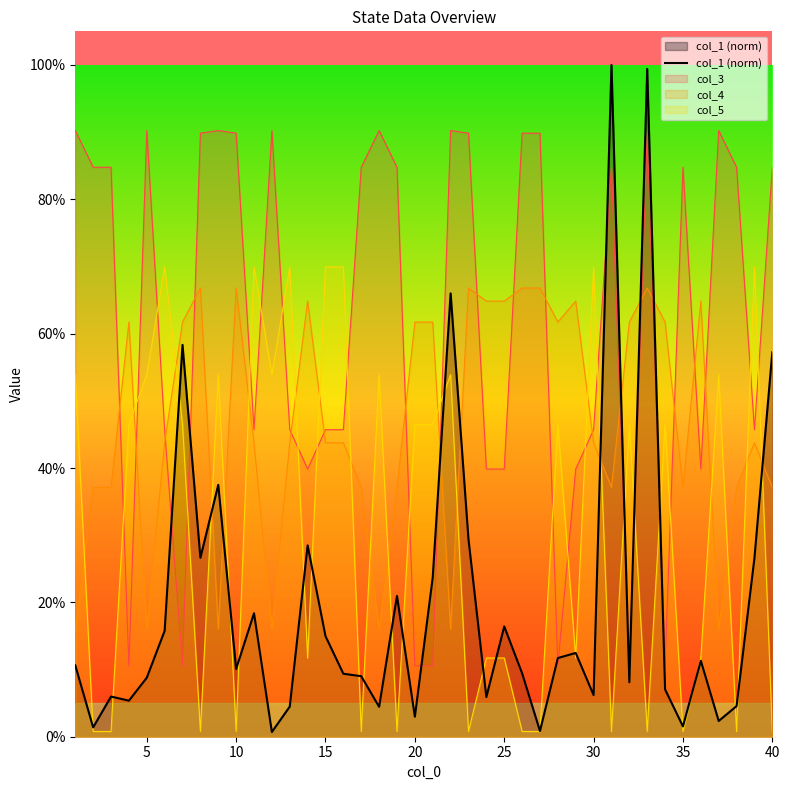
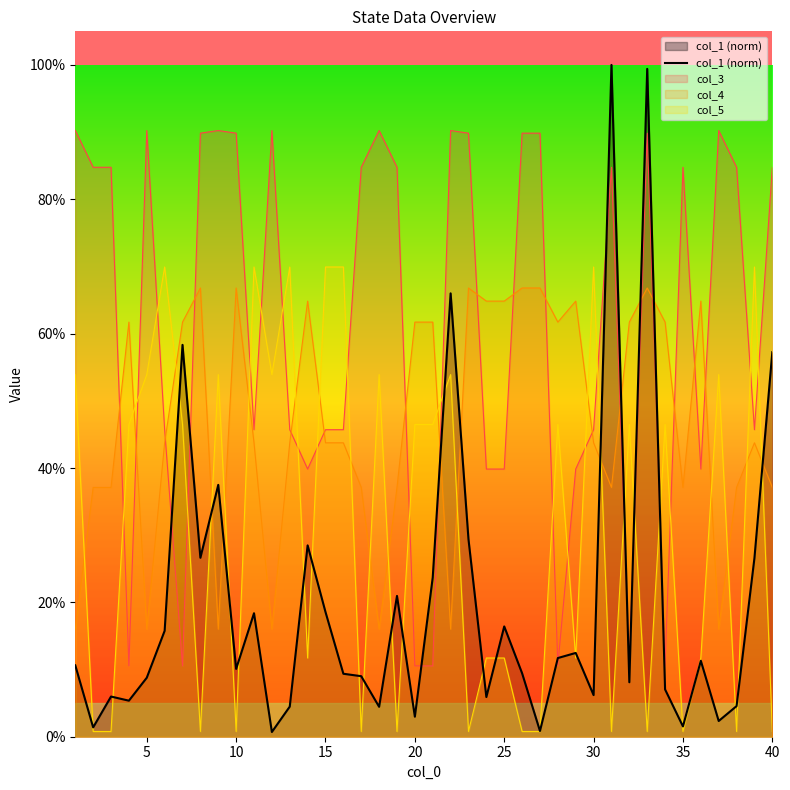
col_1 (norm), 15: 15% -> 19%
